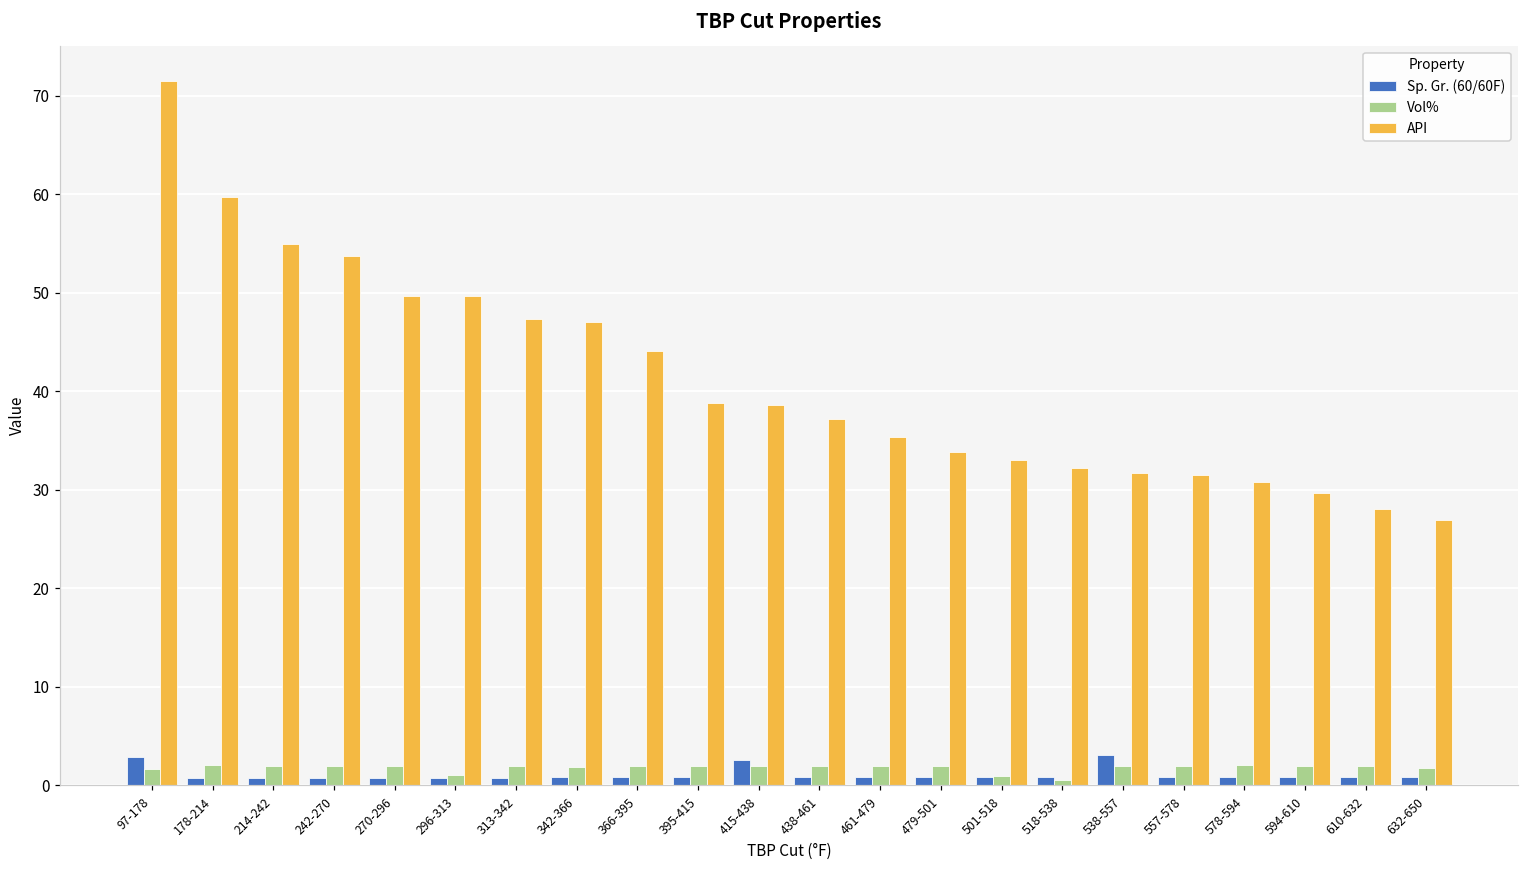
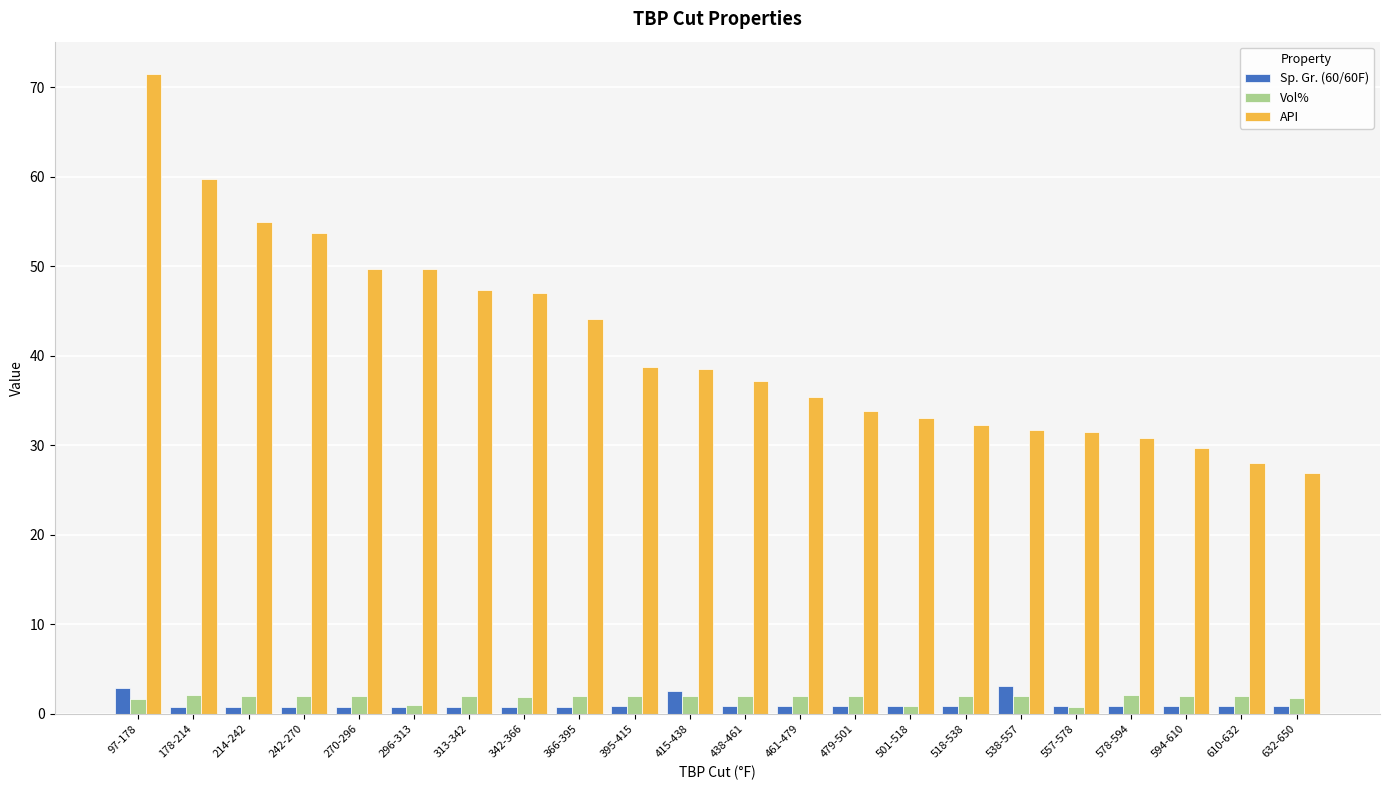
Vol%, 518-538: 1 -> 2
Vol%, 557-578: 2 -> 1
